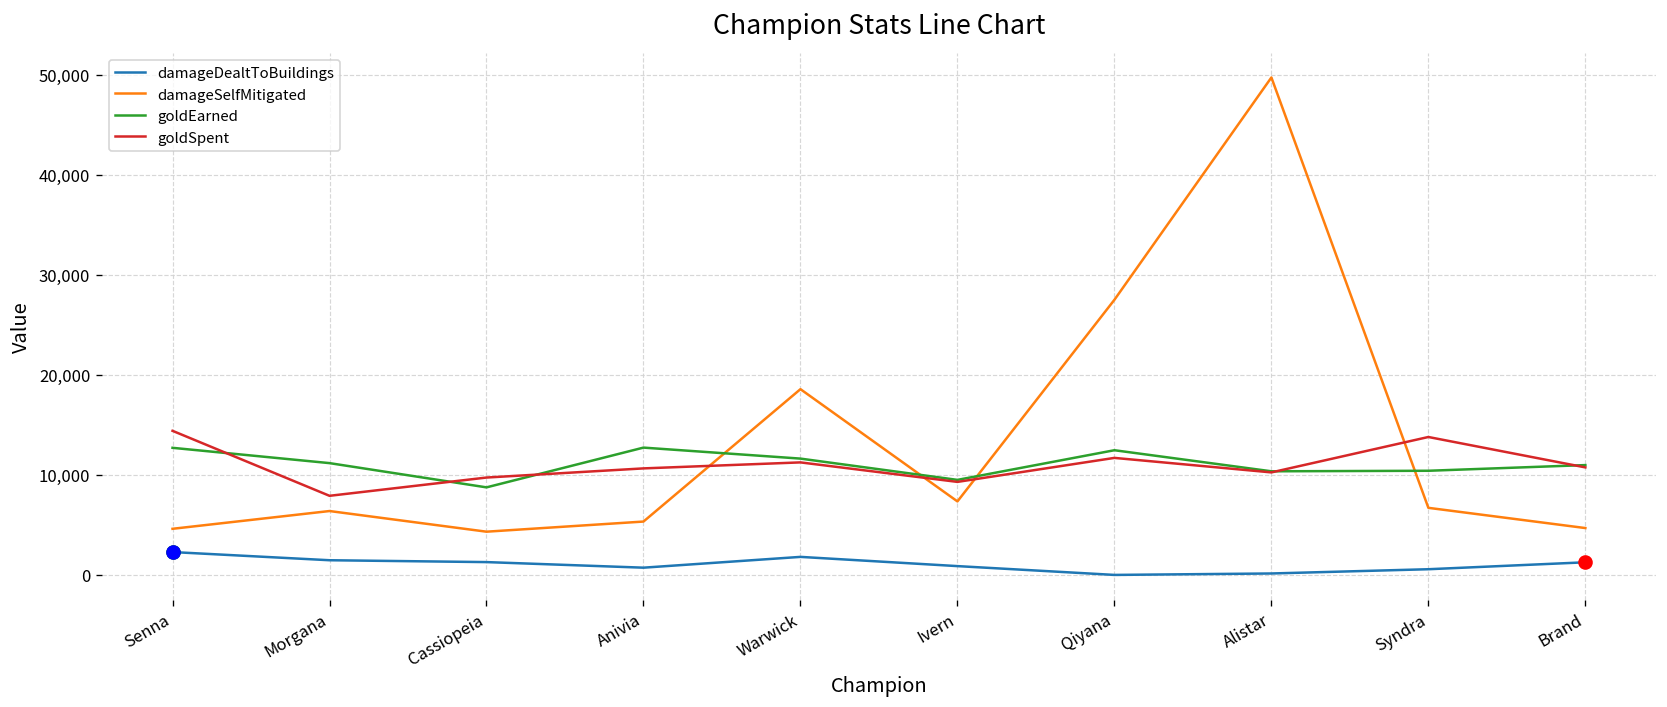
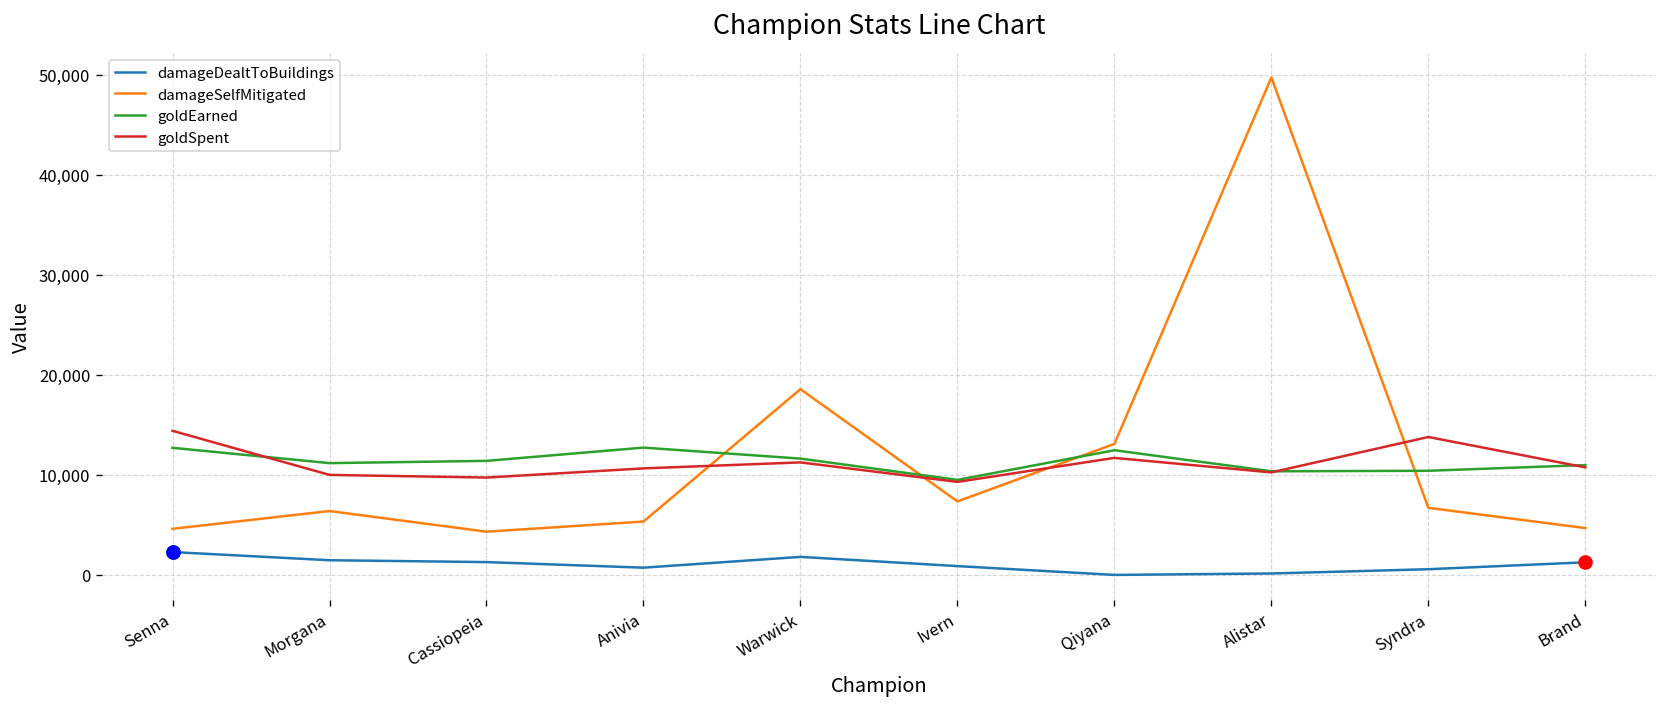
goldSpent, Morgana: 8,000 -> 10,000
goldEarned, Cassiopeia: 9,000 -> 11,000
damageSelfMitigated, Qiyana: 28,000 -> 13,000
